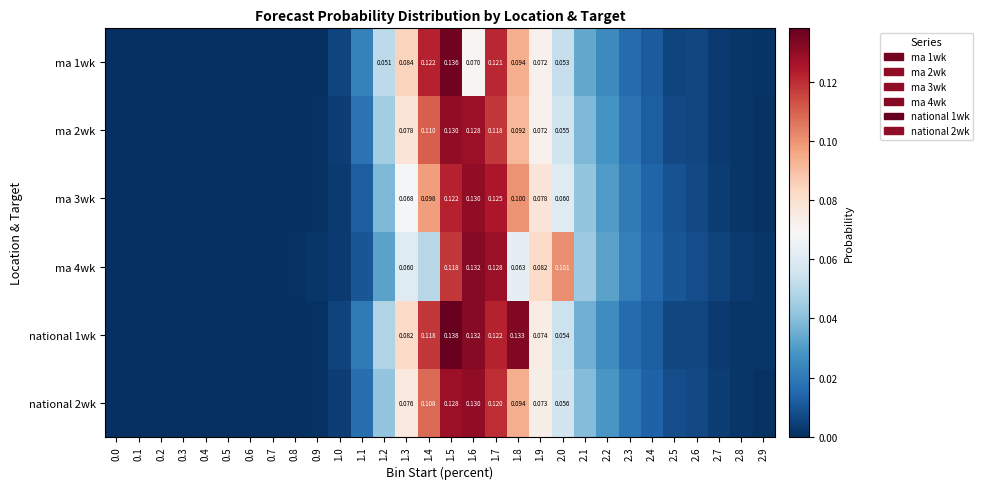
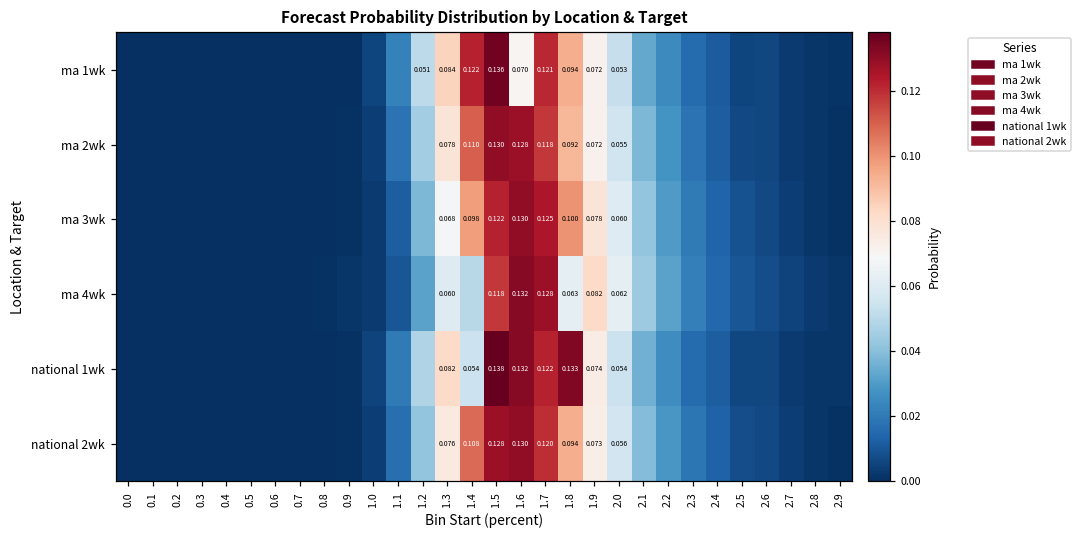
ma 4wk, 2.0: 0.101 -> 0.062
national 1wk, 1.4: 0.118 -> 0.054
